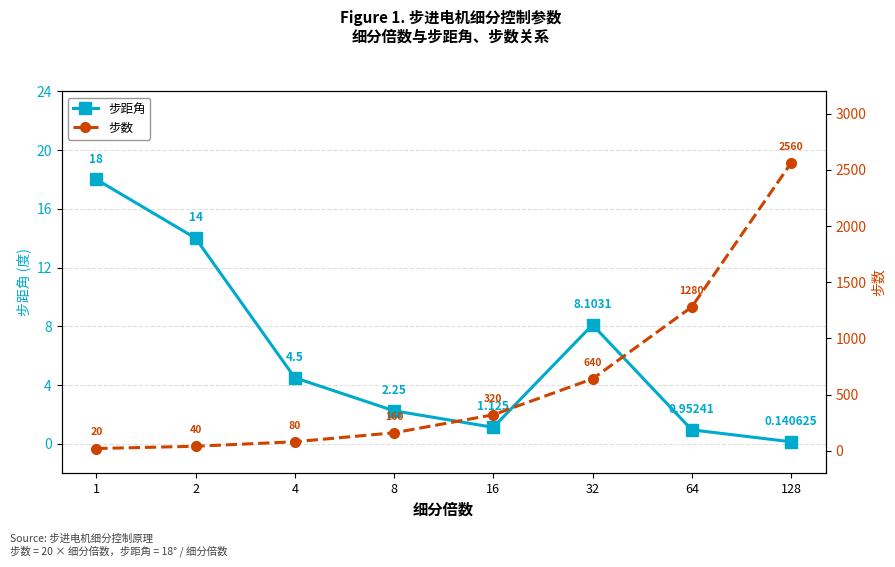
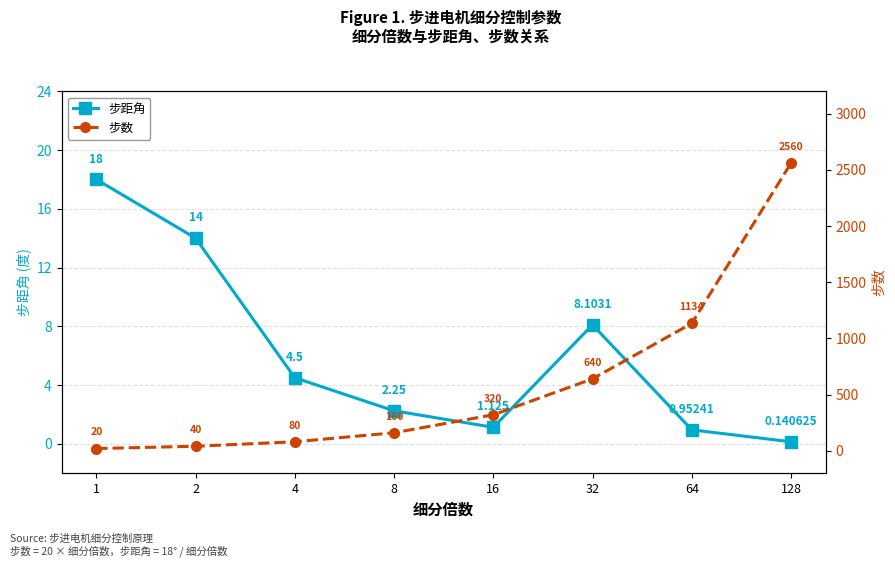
步数, 64: 1280 -> 1134
